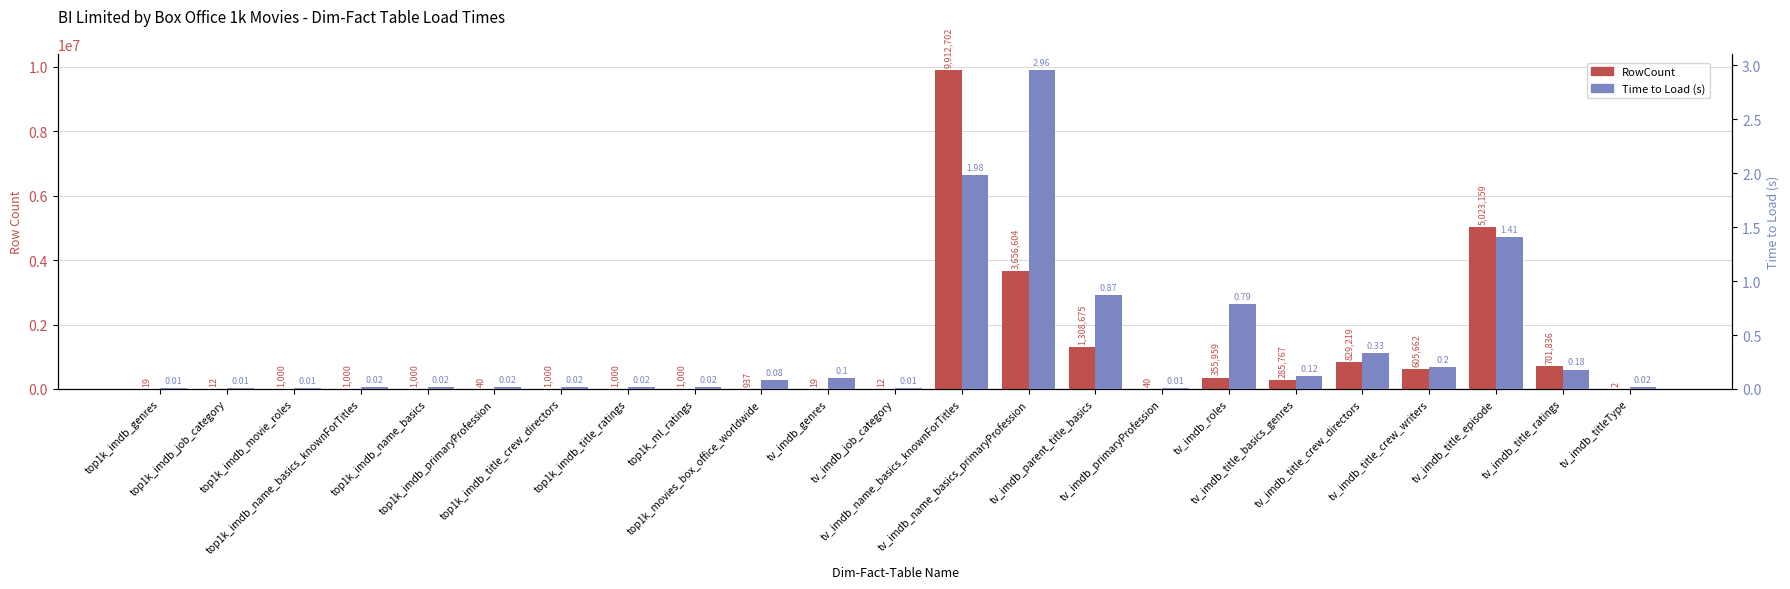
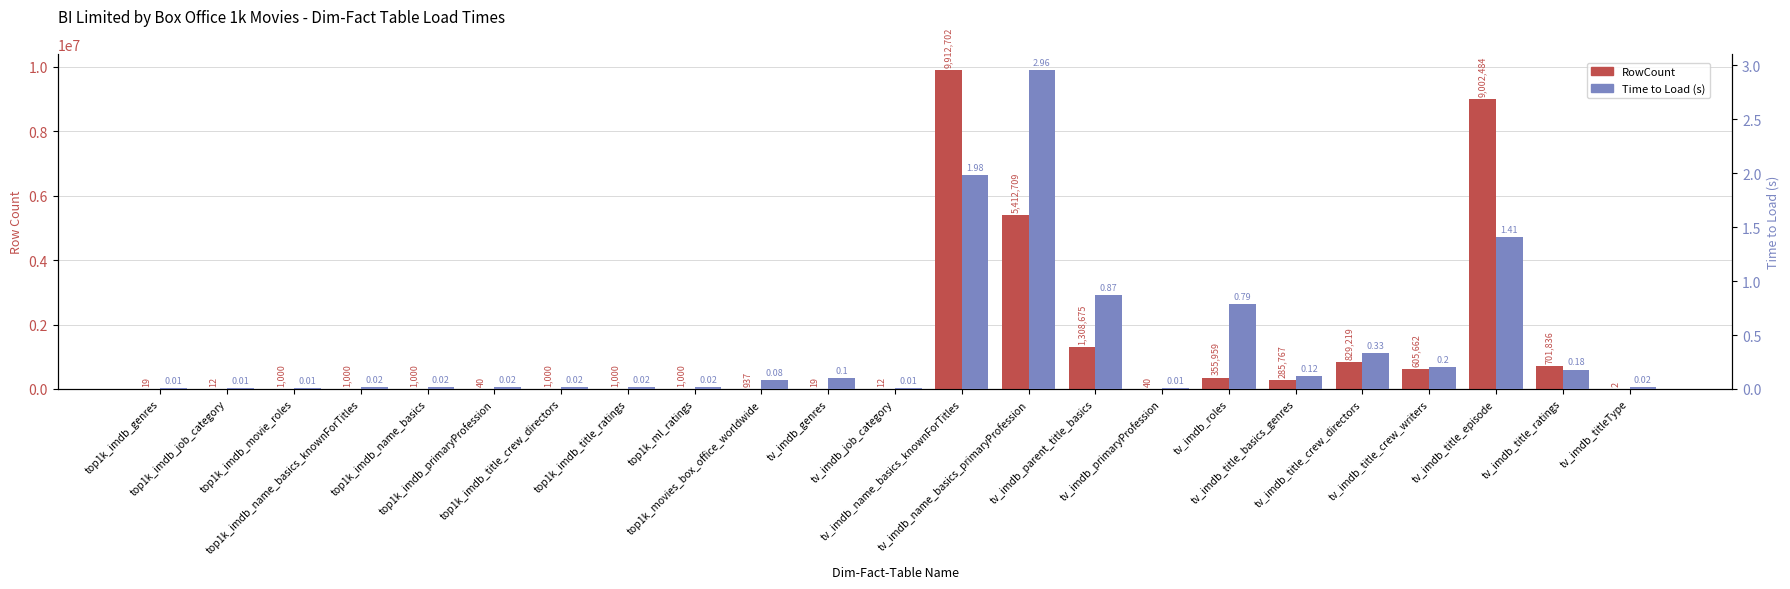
RowCount, tv_imdb_name_basics_primaryProfession: 3,656,604 -> 5,412,709
RowCount, tv_imdb_title_episode: 5,023,159 -> 9,002,484
